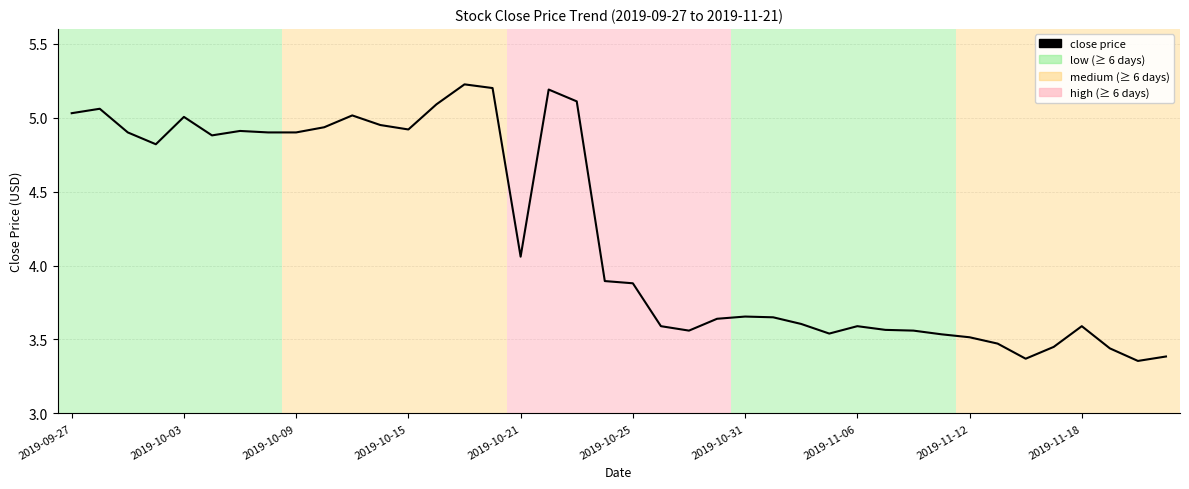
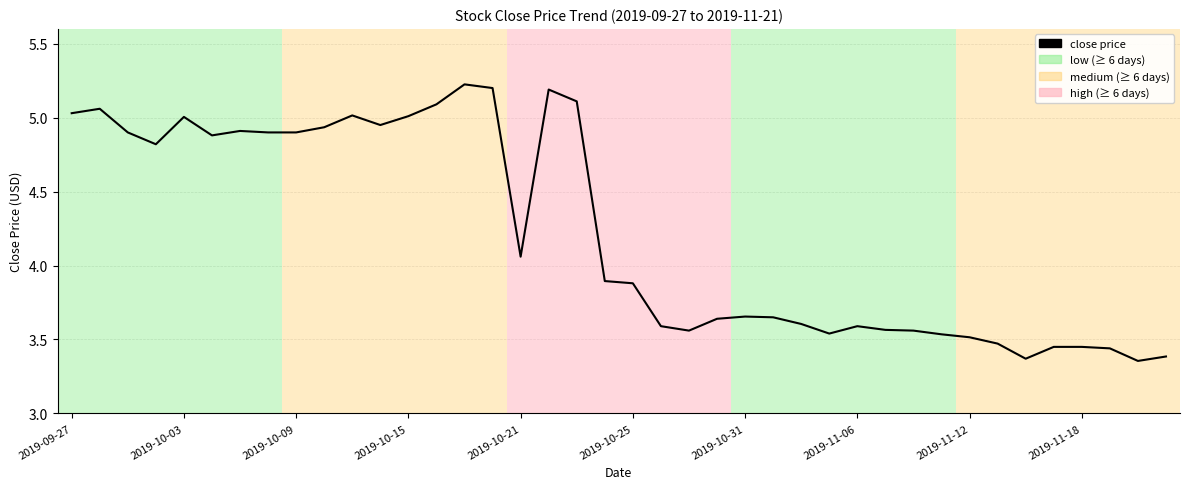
2019-10-15: 4.92 -> 5.01
2019-11-18: 3.59 -> 3.45
